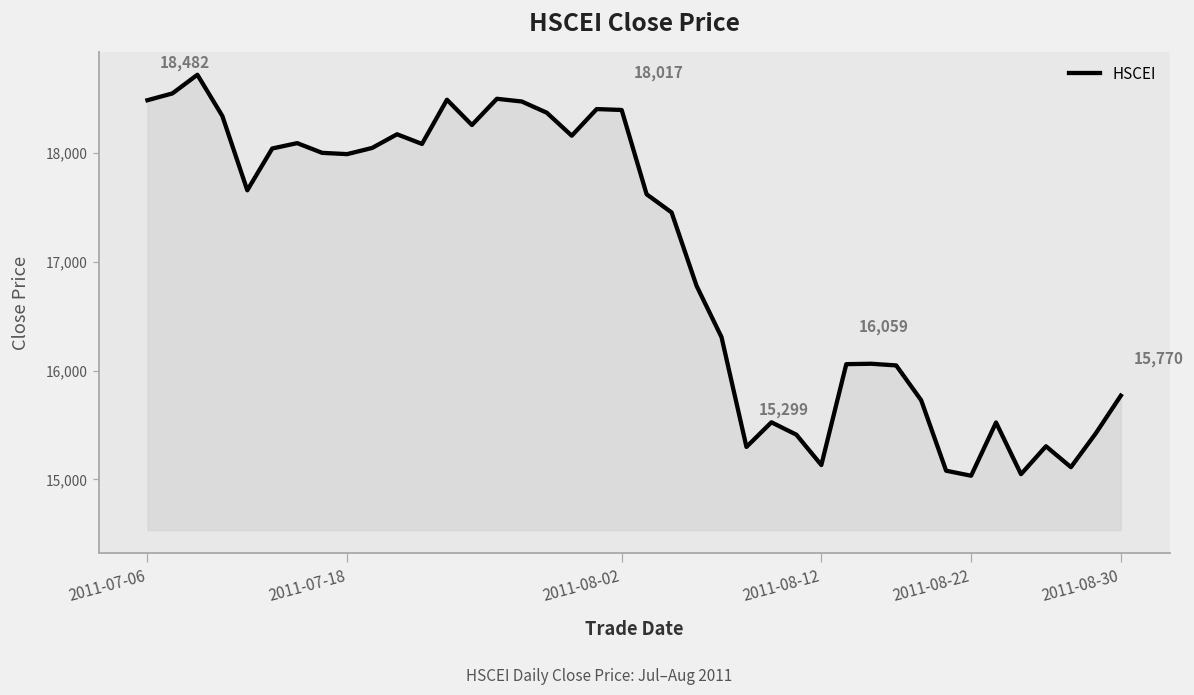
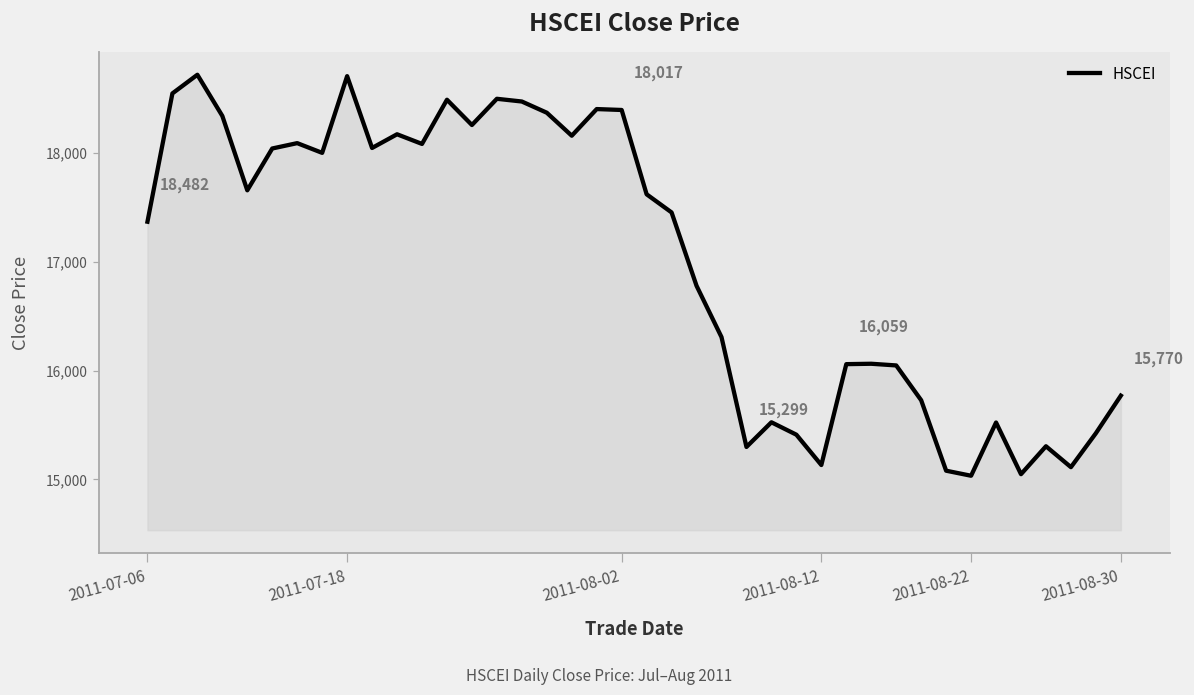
2011-07-06: 18,500 -> 17,400
2011-07-18: 18,000 -> 18,700
